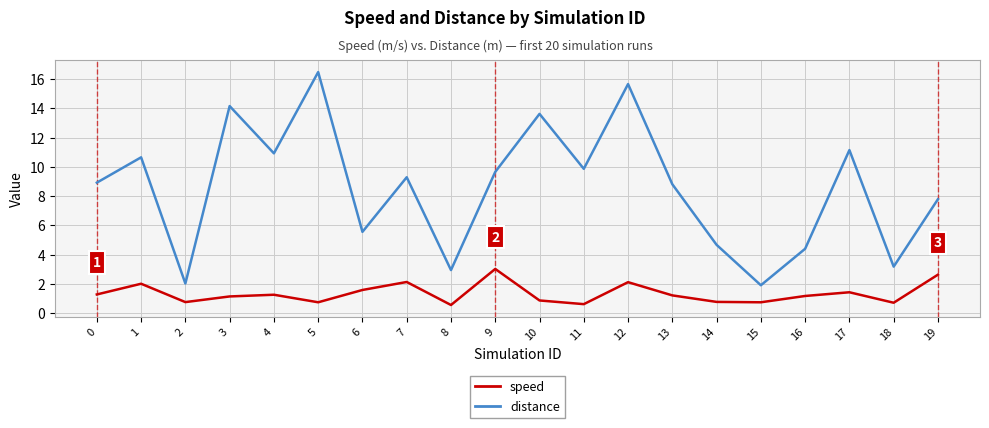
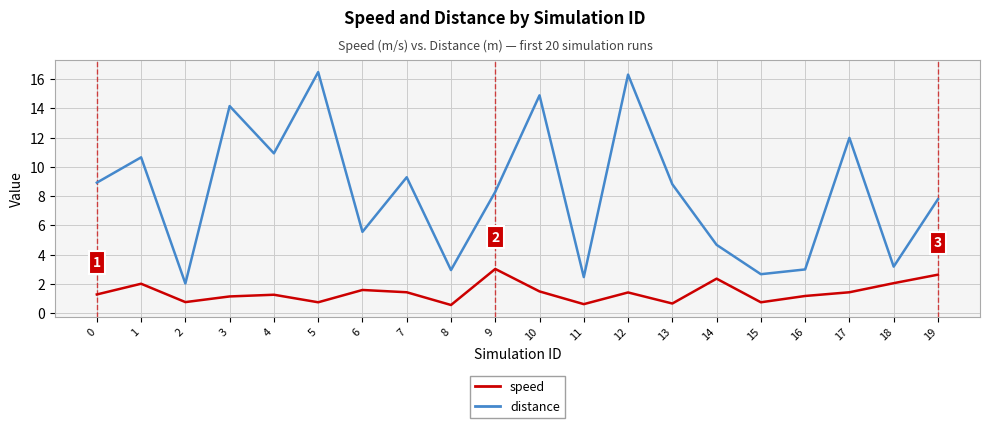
speed, 7: 2.1 -> 1.4
distance, 9: 9.7 -> 8.3
speed, 10: 0.9 -> 1.5
distance, 10: 13.6 -> 14.9
distance, 11: 9.9 -> 2.5
speed, 12: 2.1 -> 1.4
distance, 12: 15.7 -> 16.3
speed, 13: 1.2 -> 0.7
speed, 14: 0.8 -> 2.4
distance, 15: 1.9 -> 2.7
distance, 16: 4.4 -> 3.0
distance, 17: 11.1 -> 12.0
speed, 18: 0.7 -> 2.0
